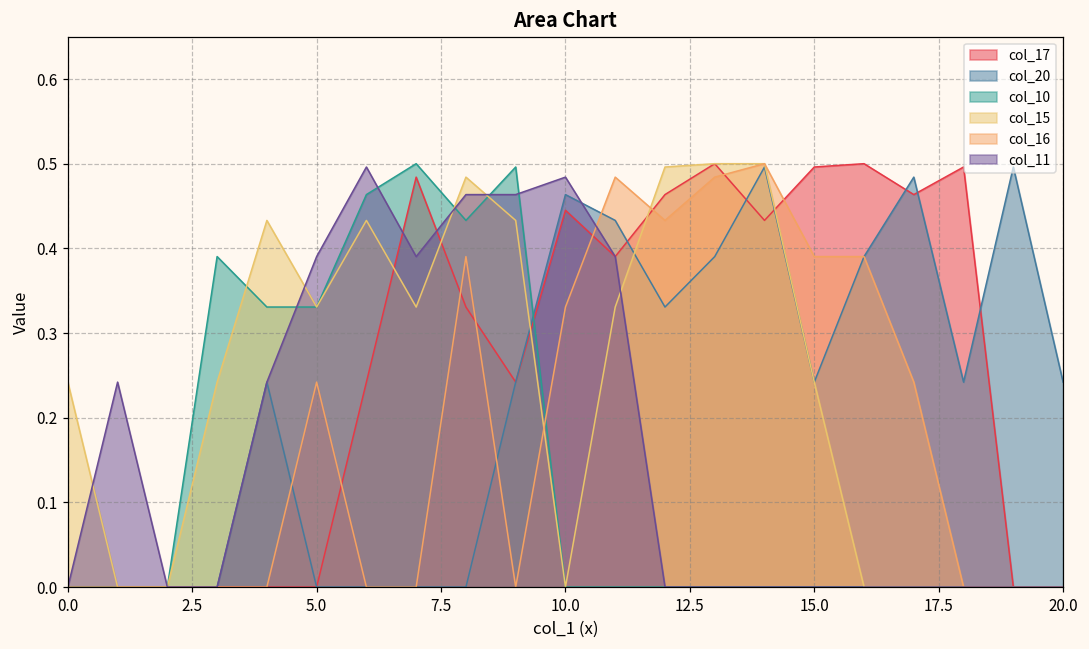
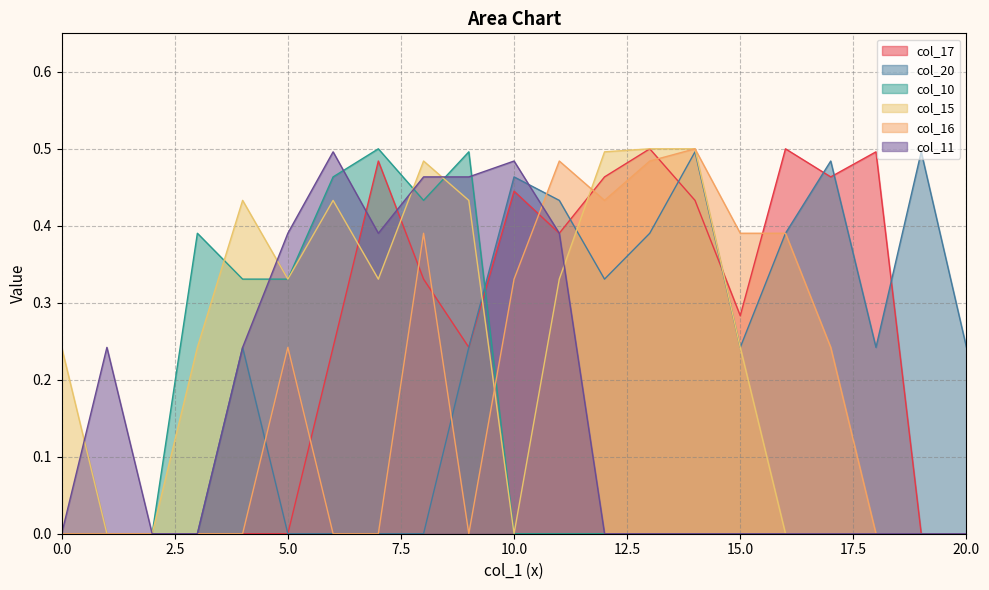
col_17, 15.0: 0.50 -> 0.28
